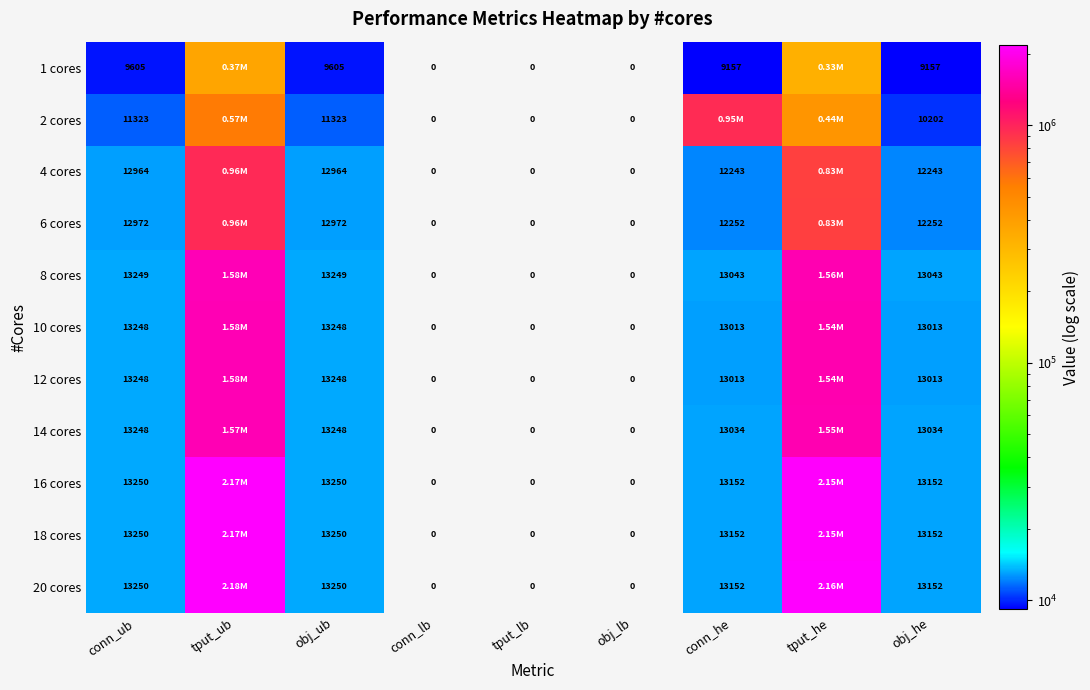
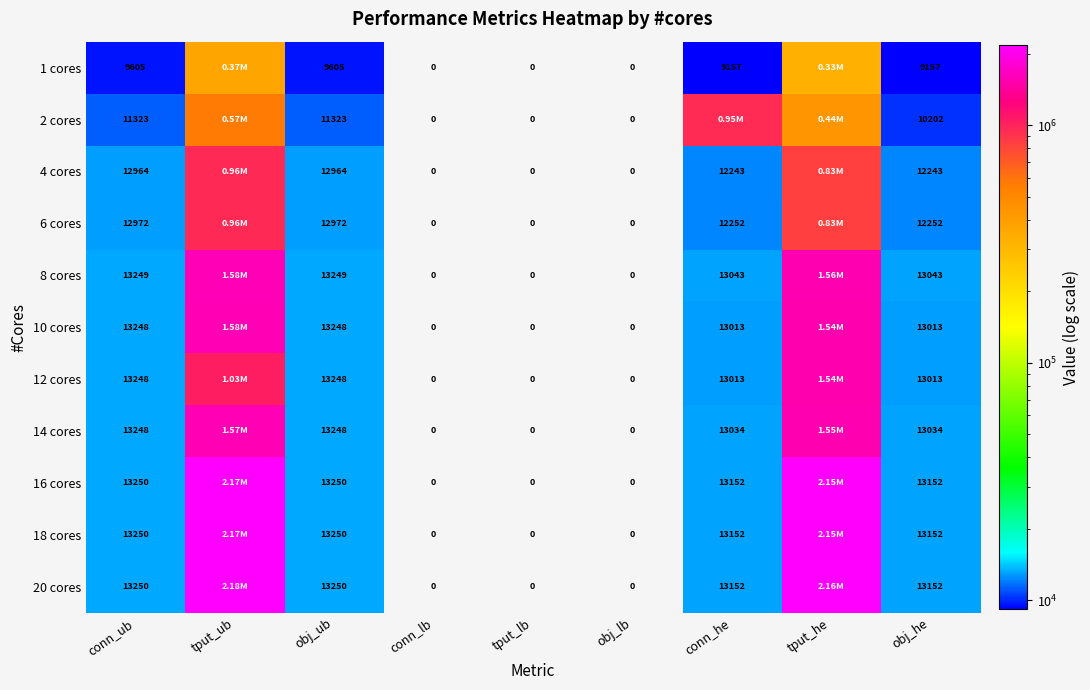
12 cores, tput_ub: 1.58M -> 1.03M
